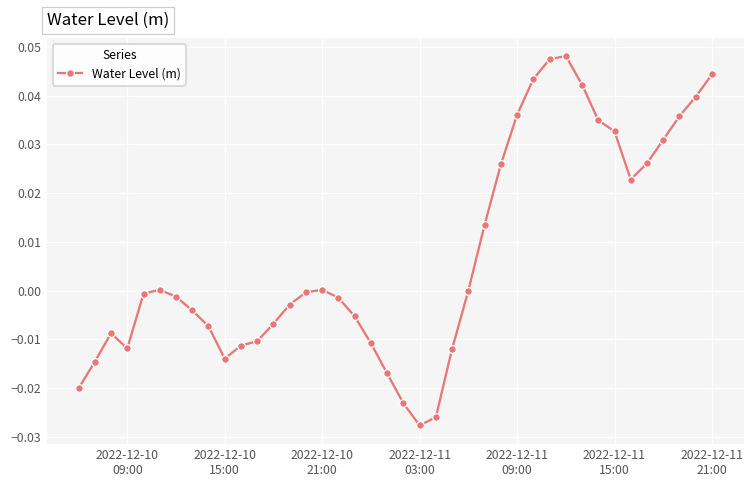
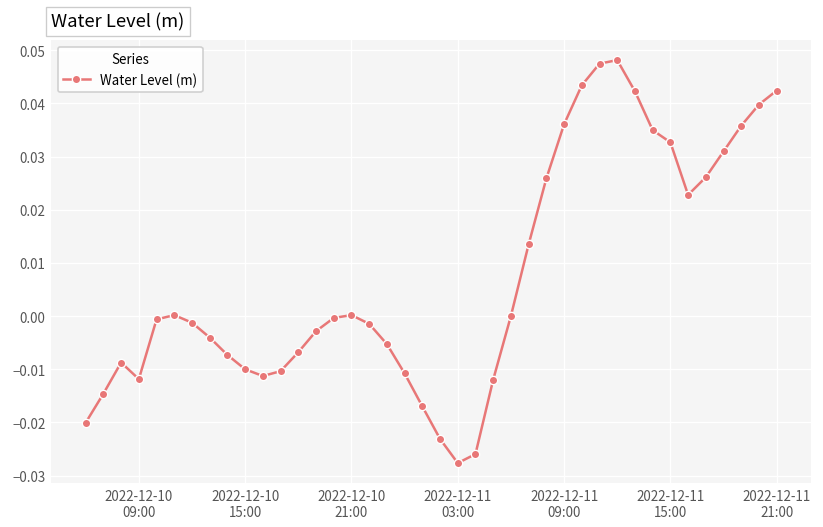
2022-12-10 15:00: -0.014 -> -0.010
2022-12-11 21:00: 0.044 -> 0.042
